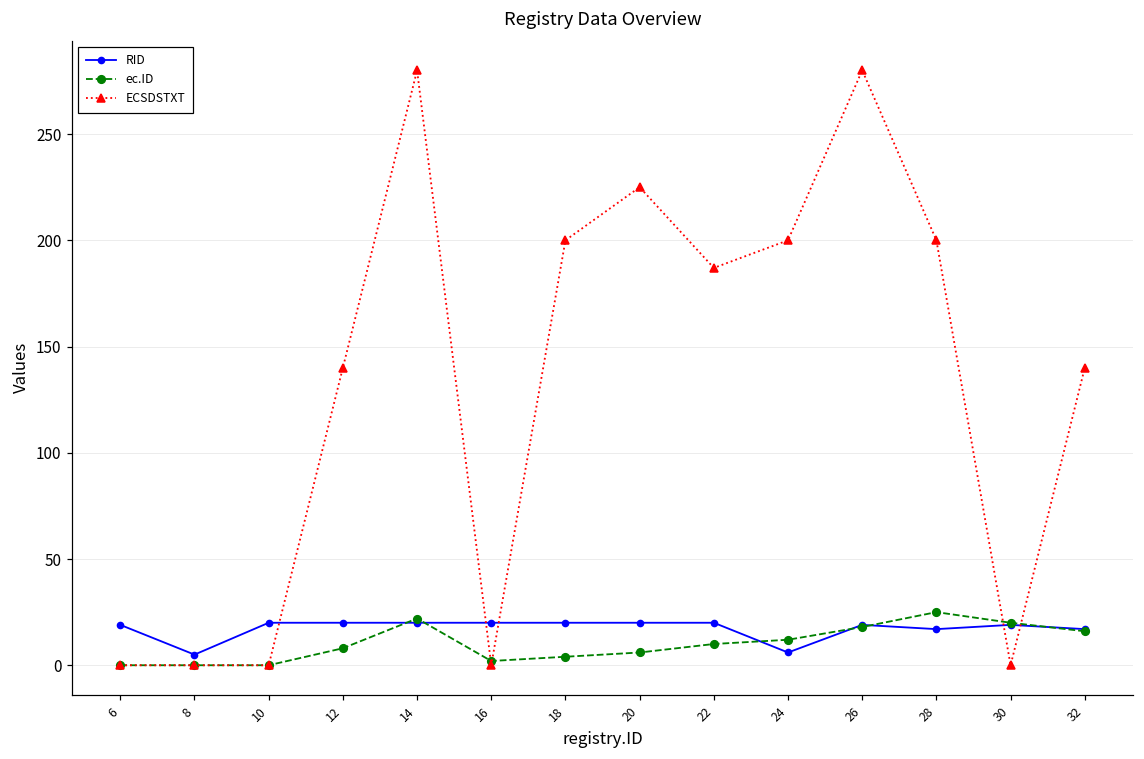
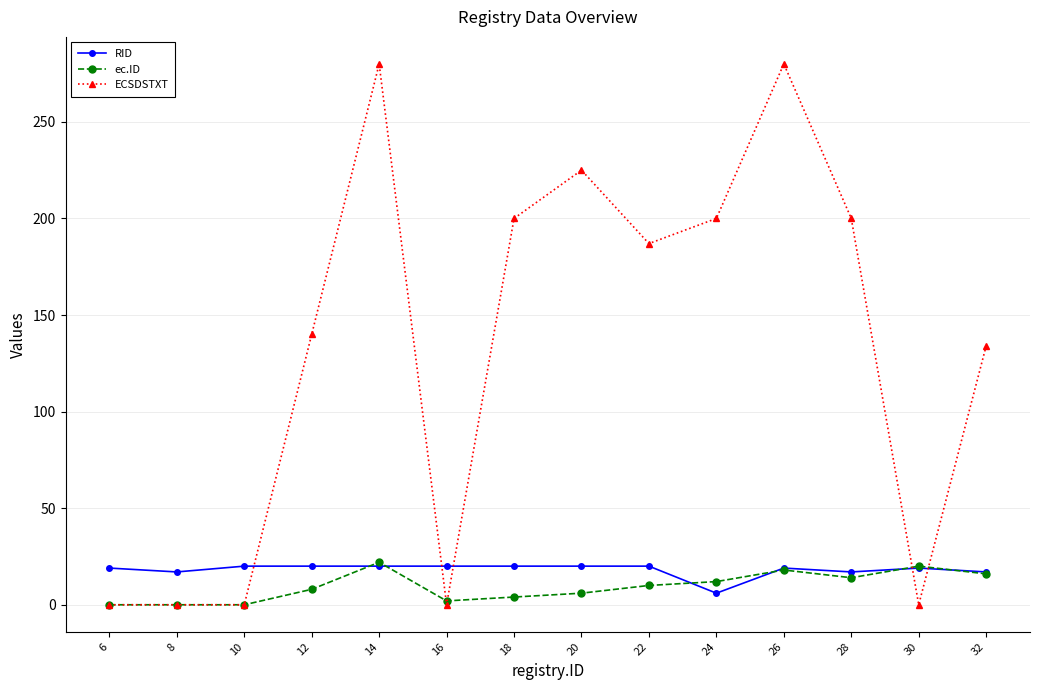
RID, 8: 5 -> 17
ec.ID, 28: 25 -> 14
ECSDSTXT, 32: 140 -> 134
